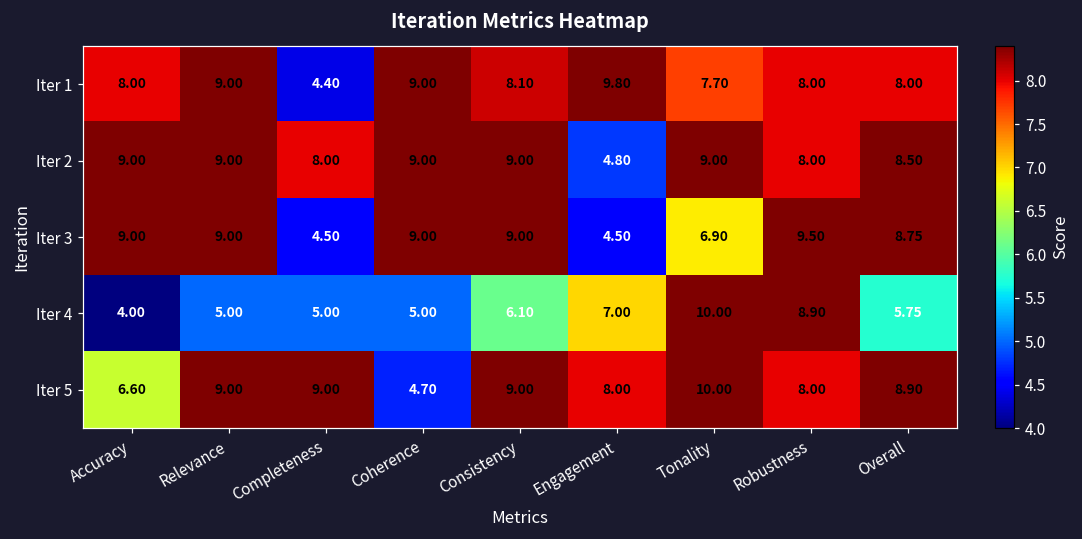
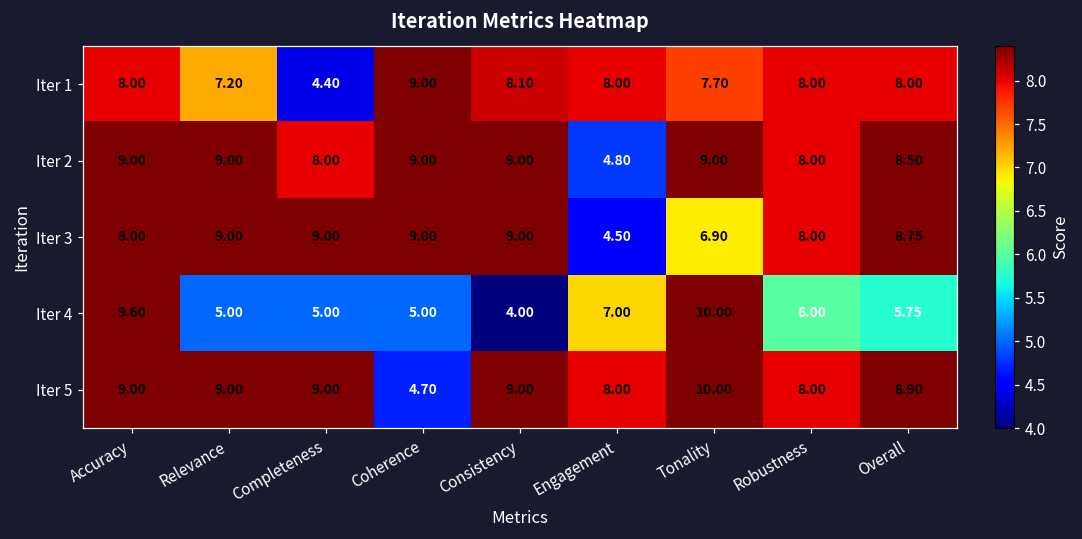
Iter 1, Relevance: 9.00 -> 7.20
Iter 1, Engagement: 9.80 -> 8.00
Iter 3, Completeness: 4.50 -> 9.00
Iter 3, Robustness: 9.50 -> 8.00
Iter 4, Accuracy: 4.00 -> 9.60
Iter 4, Consistency: 6.10 -> 4.00
Iter 4, Robustness: 8.90 -> 6.00
Iter 5, Accuracy: 6.60 -> 9.00
